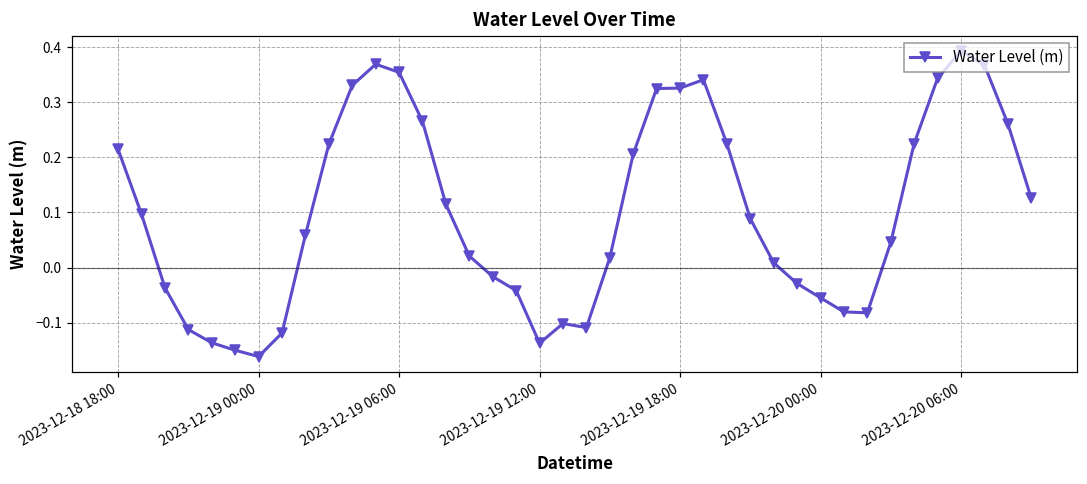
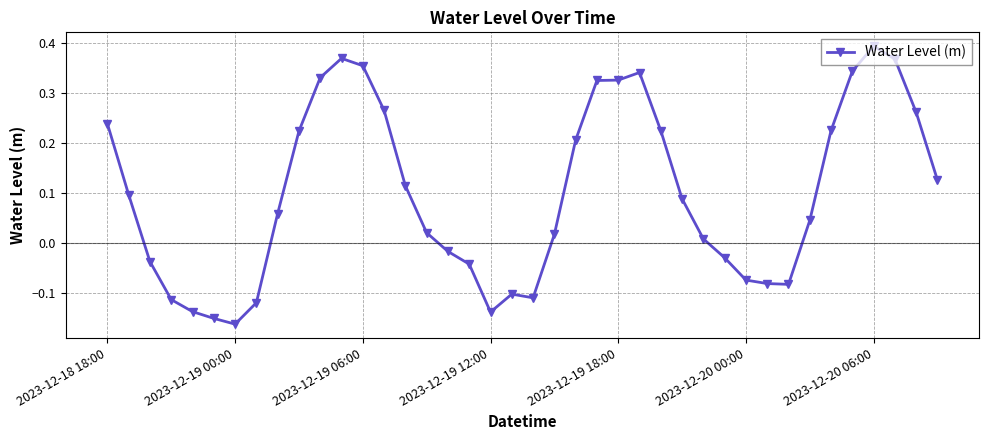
2023-12-18 18:00: 0.21 -> 0.24
2023-12-20 00:00: -0.05 -> -0.07
